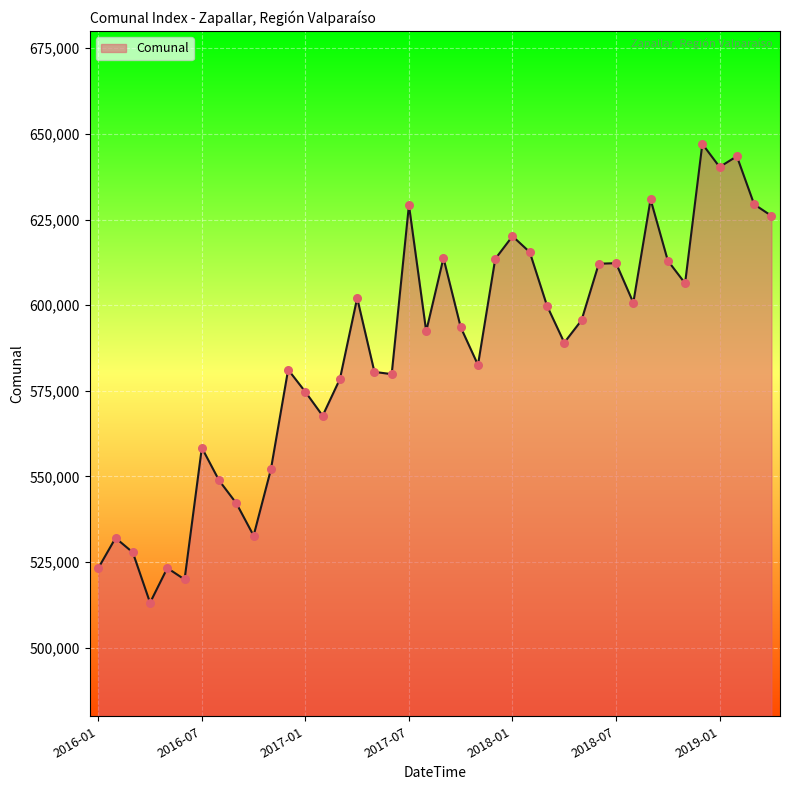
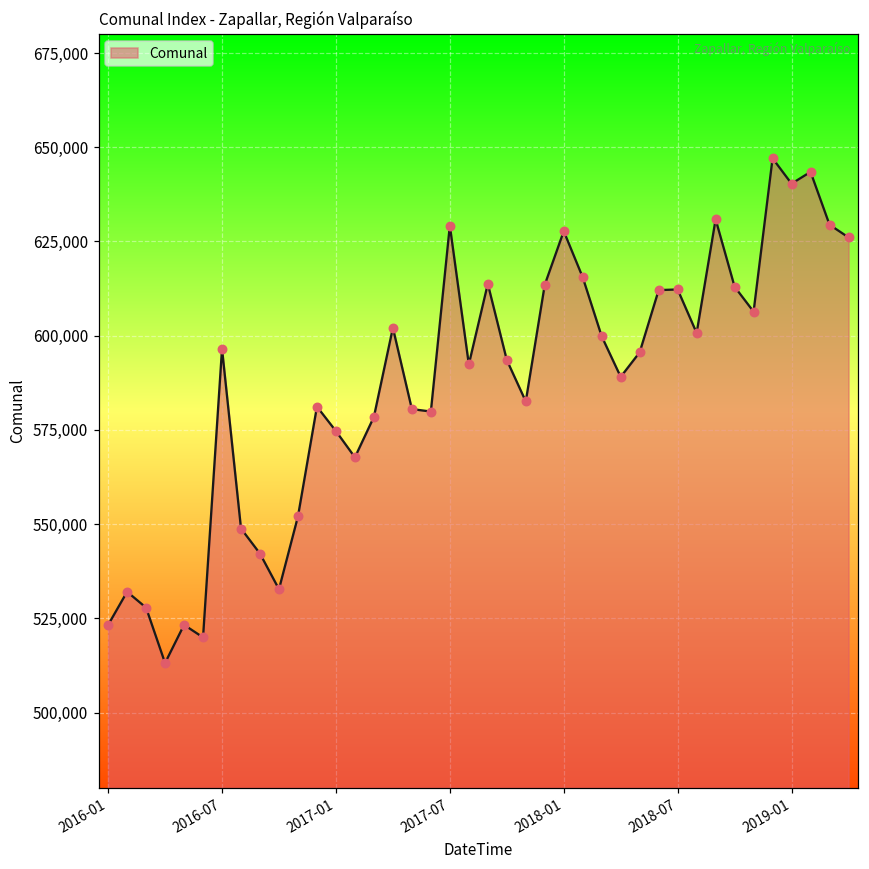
2016-07: 558,000 -> 597,000
2018-01: 620,000 -> 628,000
